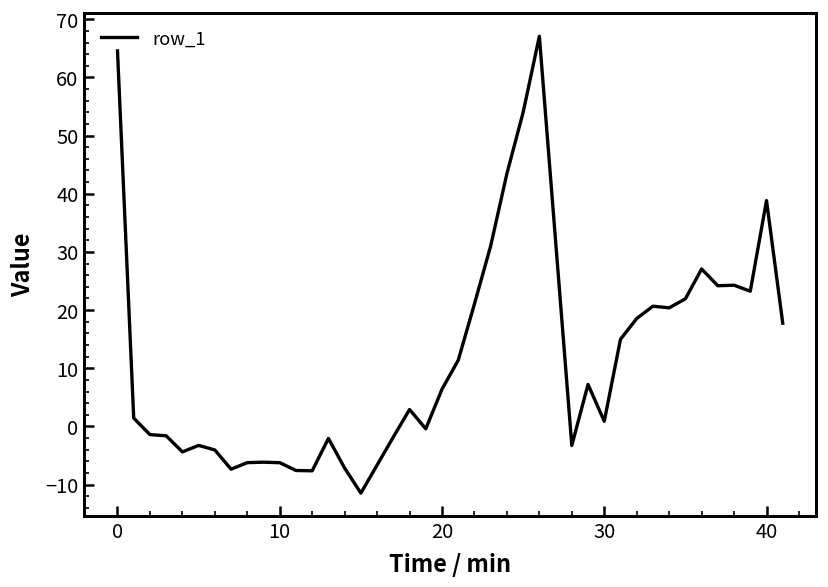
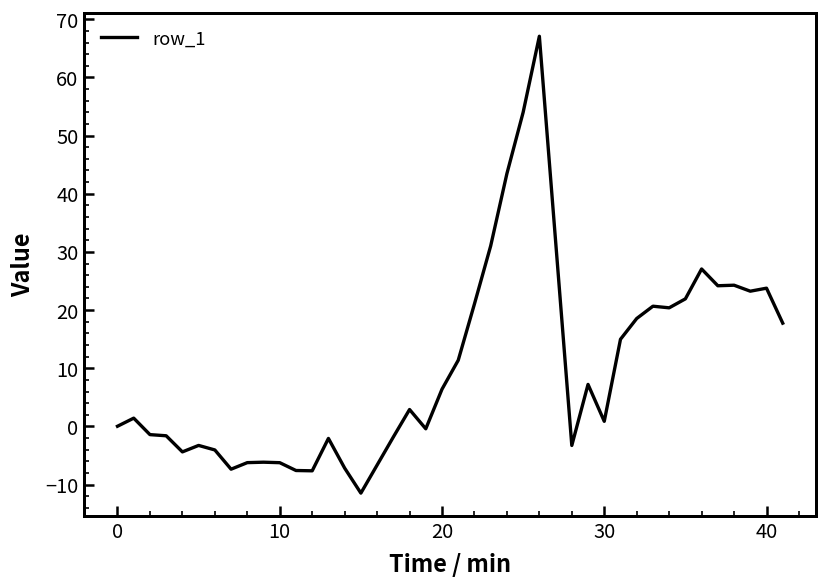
0: 65 -> 0
40: 39 -> 24
